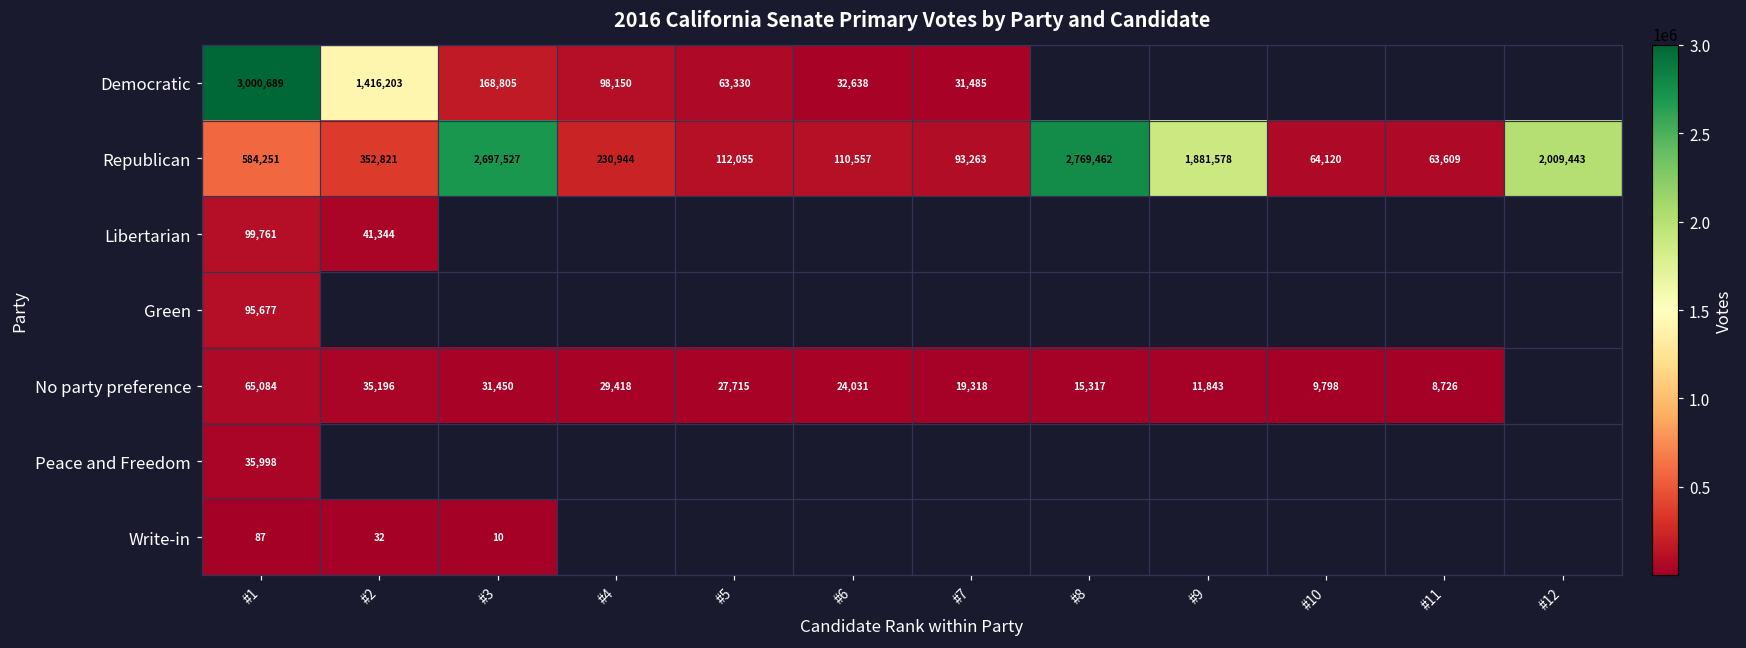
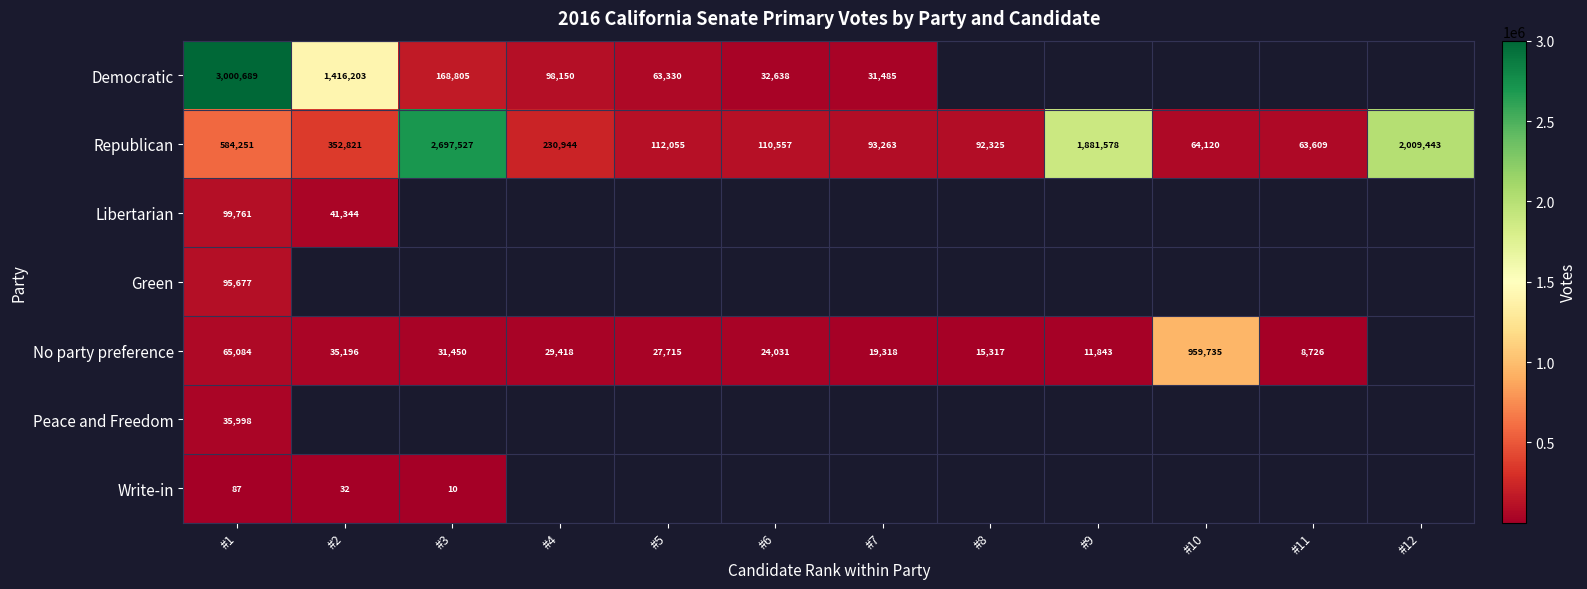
Republican, #8: 2,769,462 -> 92,325
No party preference, #10: 9,798 -> 959,735
